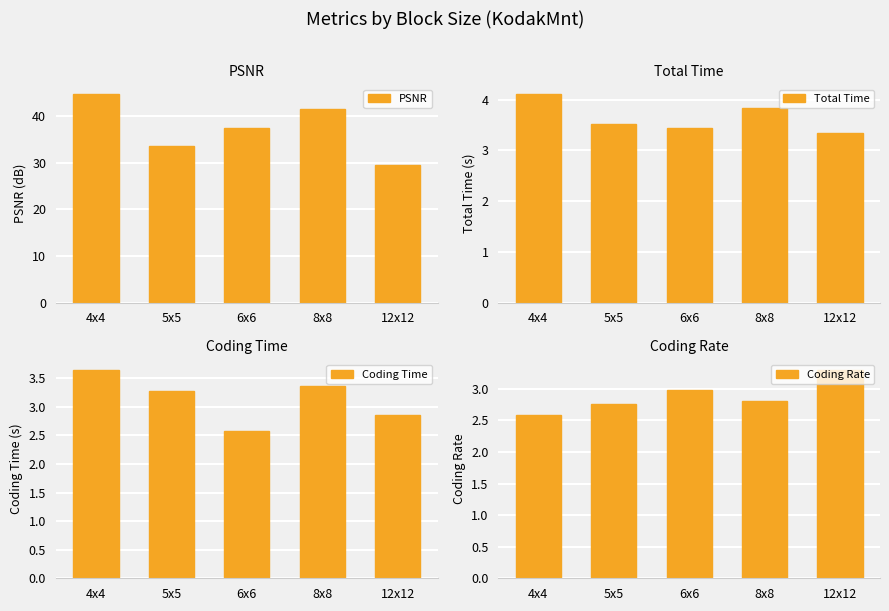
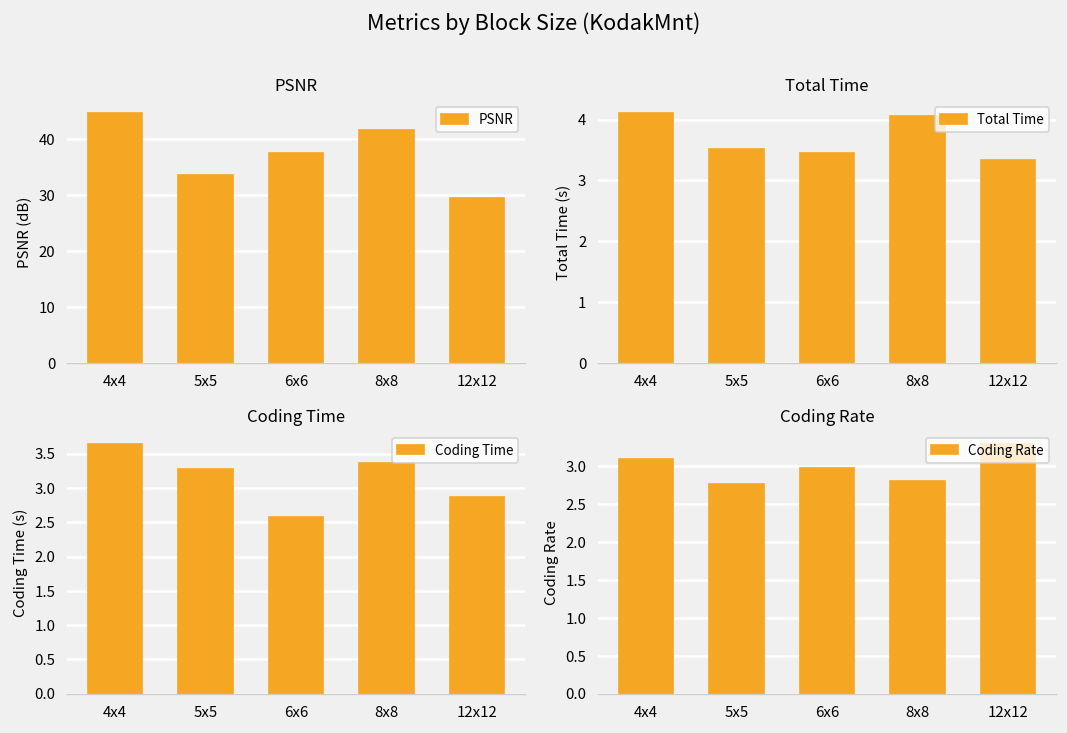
Total Time, 8x8: 3.8 -> 4.1
Coding Rate, 4x4: 2.6 -> 3.1
